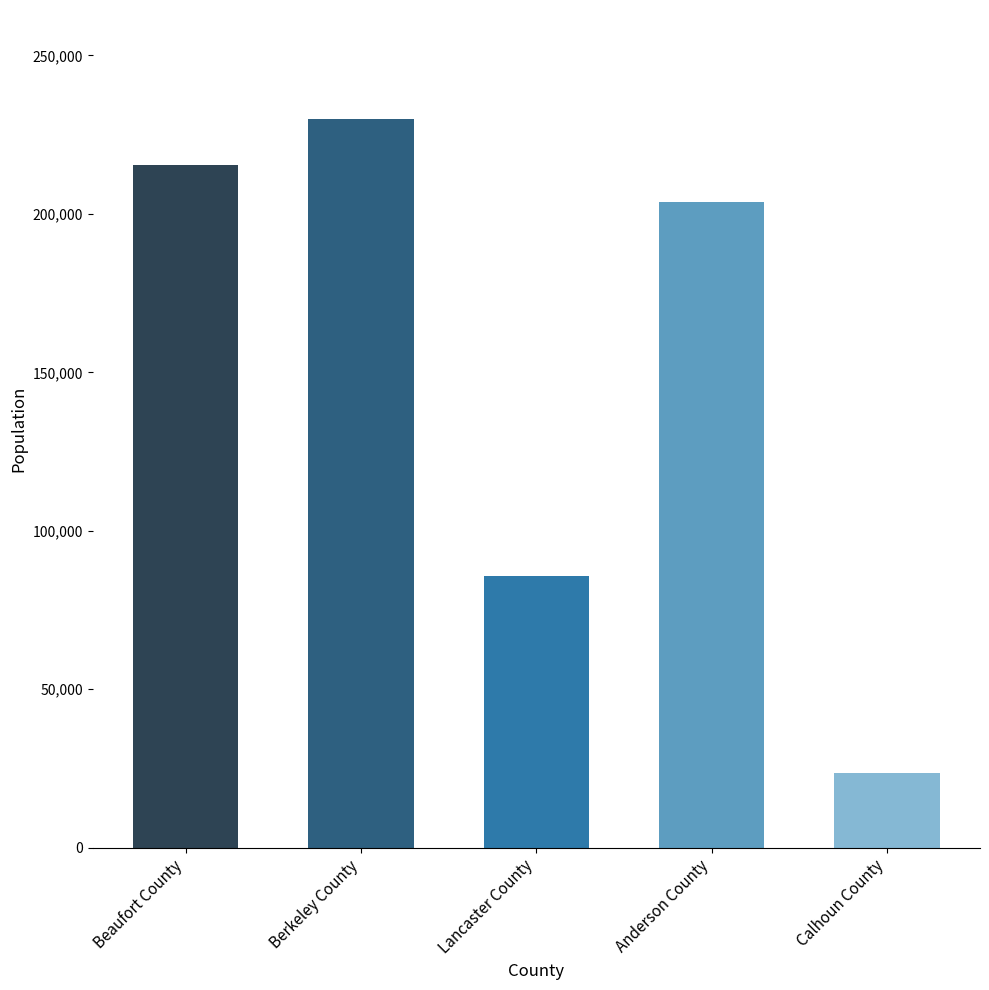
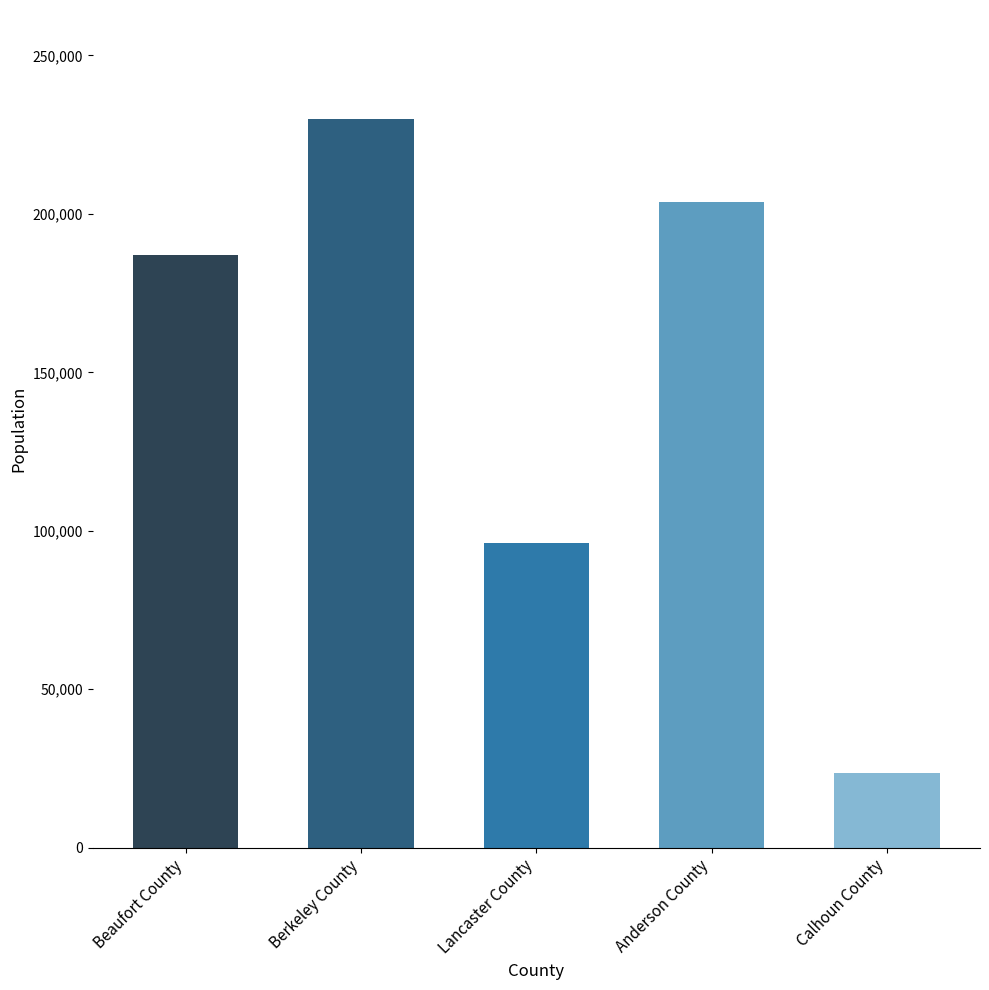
Beaufort County: 215,000 -> 187,000
Lancaster County: 86,000 -> 96,000
